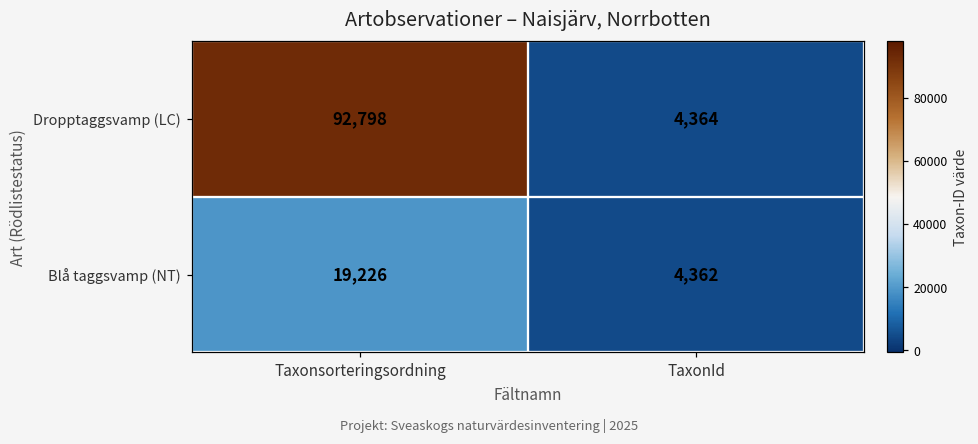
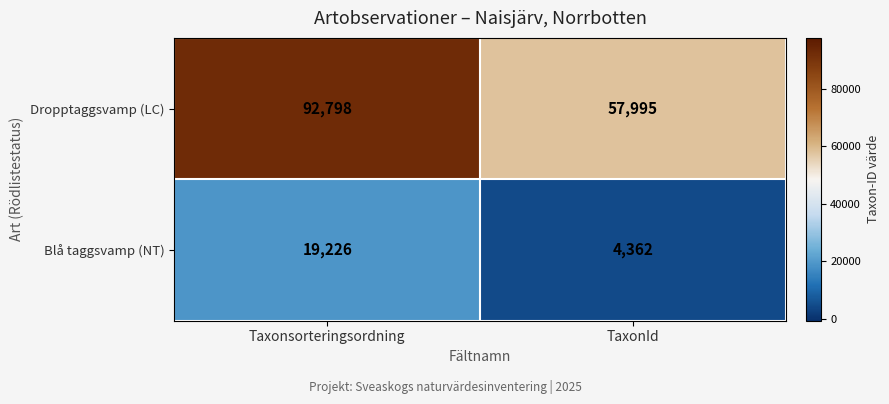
Dropptaggsvamp (LC), TaxonId: 4,364 -> 57,995
